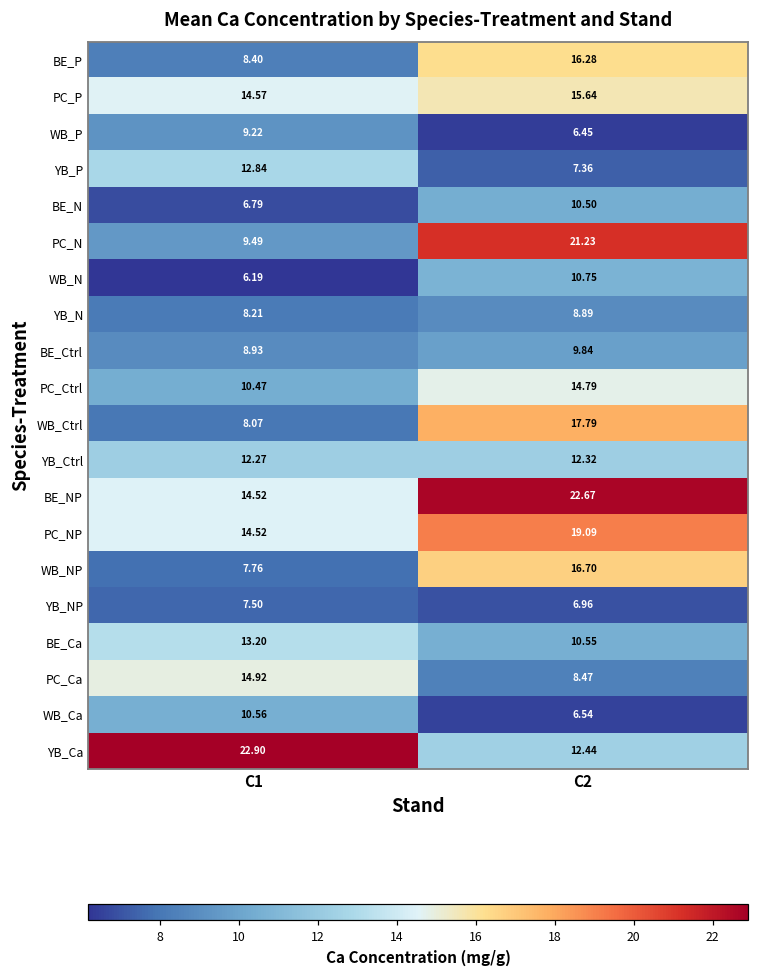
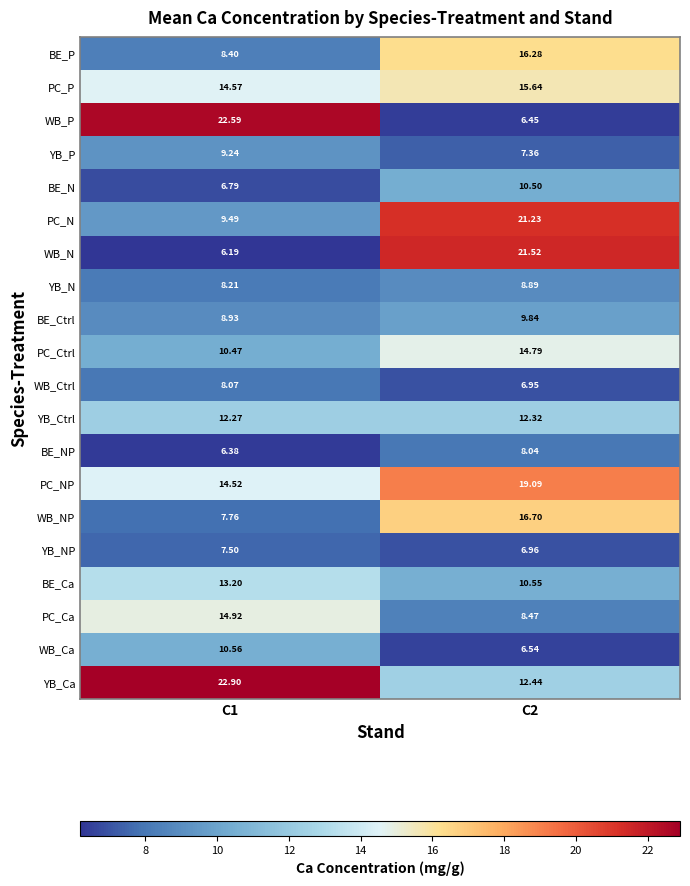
WB_P, C1: 9.22 -> 22.59
YB_P, C1: 12.84 -> 9.24
WB_N, C2: 10.75 -> 21.52
WB_Ctrl, C2: 17.79 -> 6.95
BE_NP, C1: 14.52 -> 6.38
BE_NP, C2: 22.67 -> 8.04
